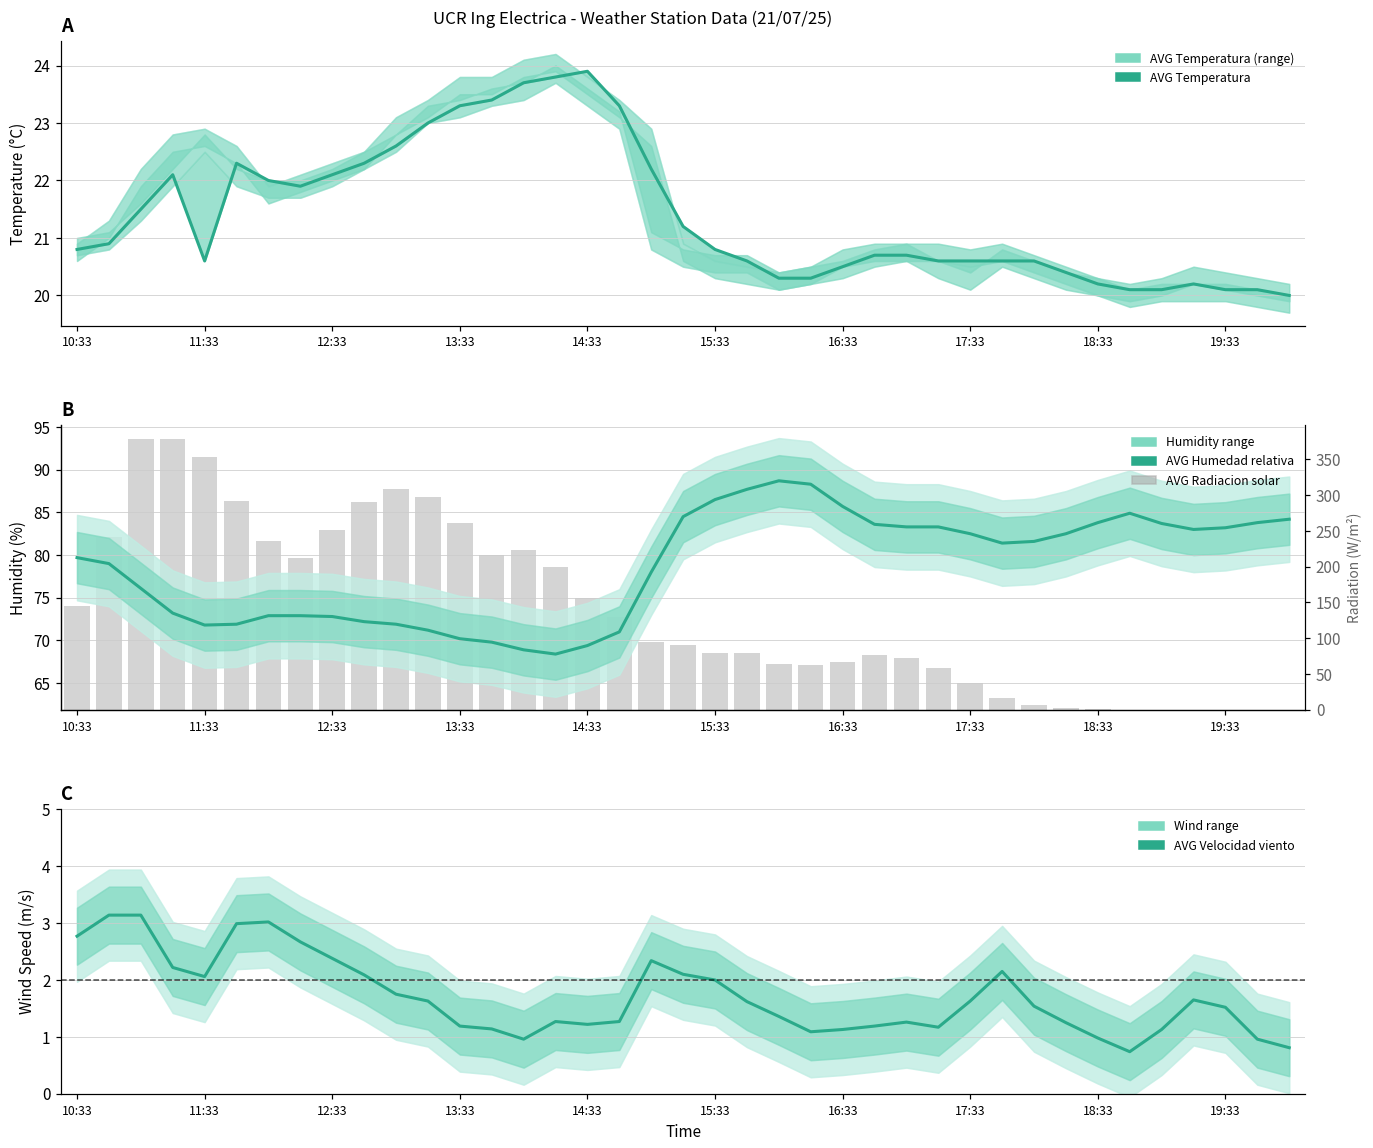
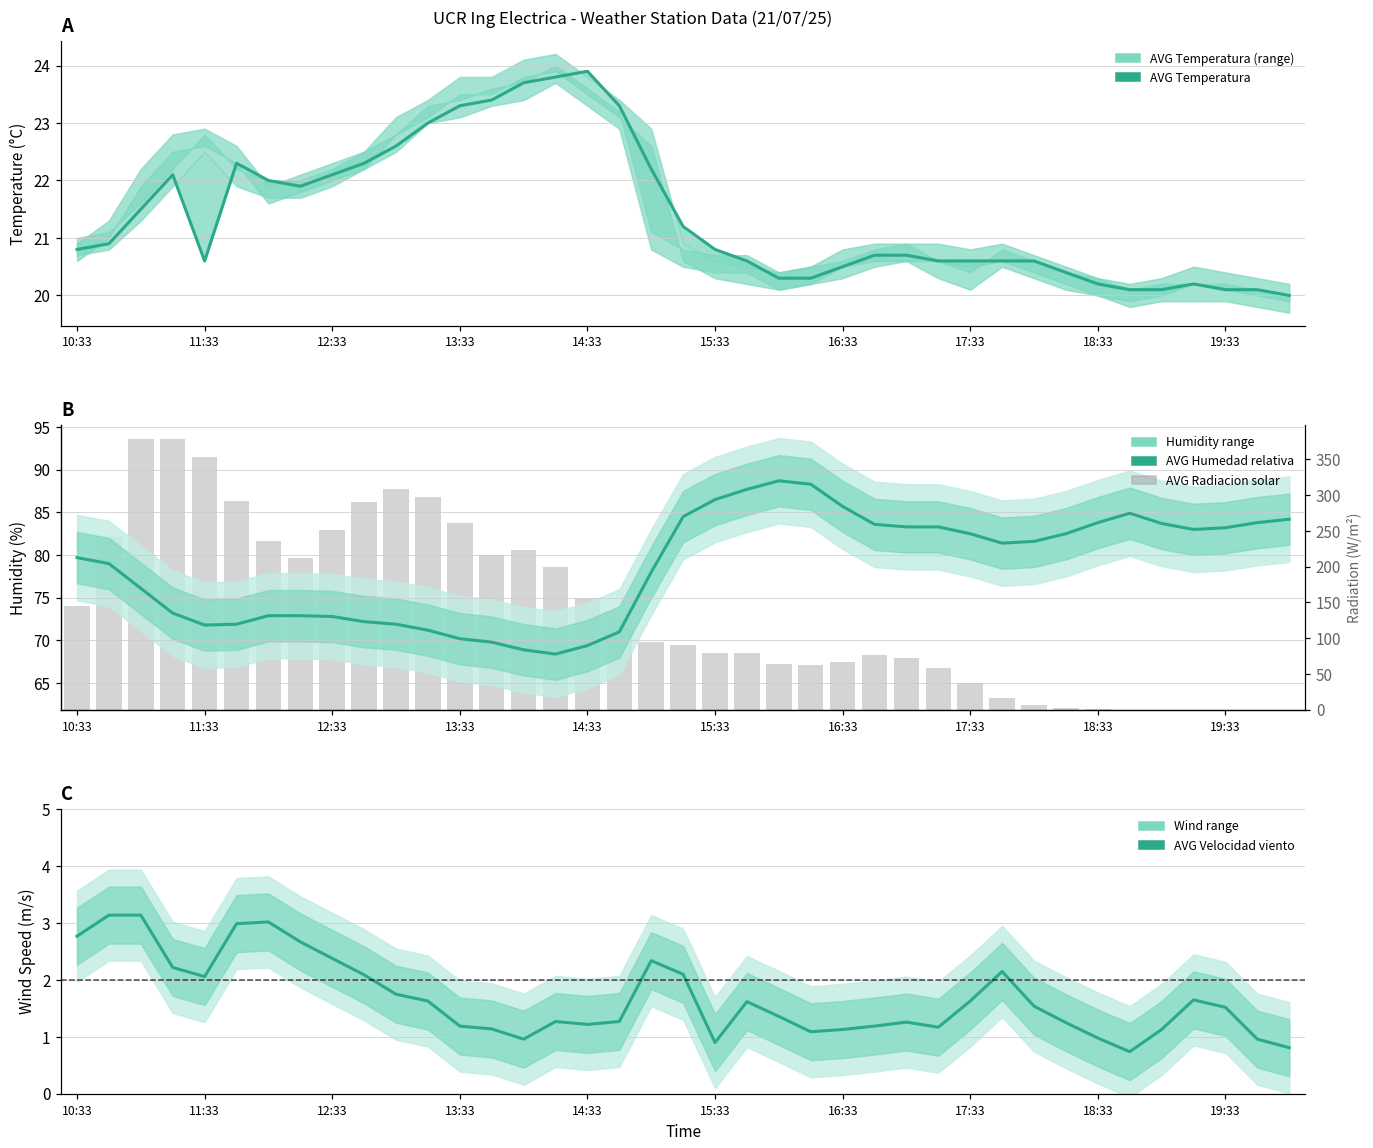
C, AVG Velocidad viento, 15:33: 2.0 -> 0.9
